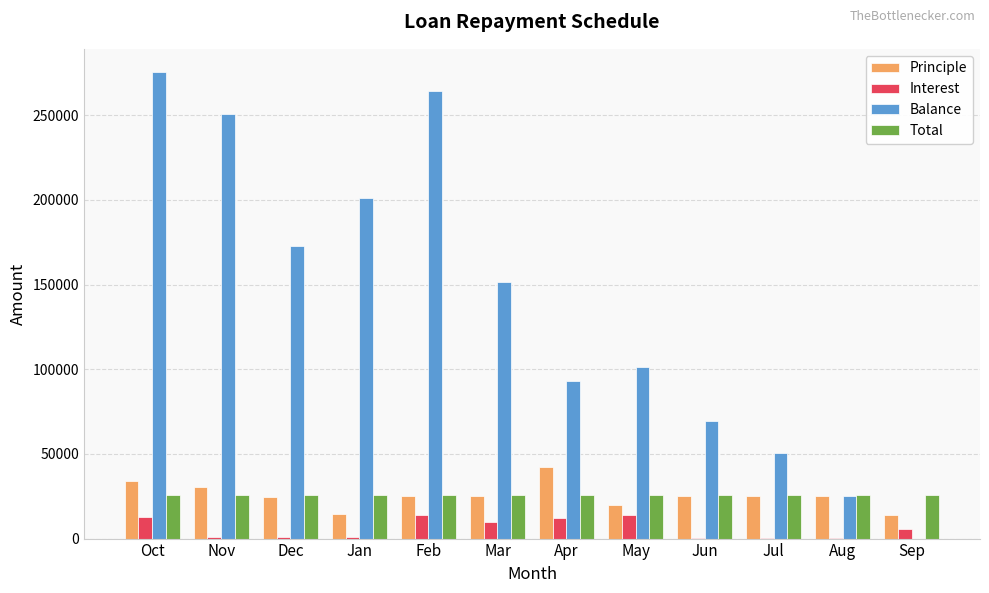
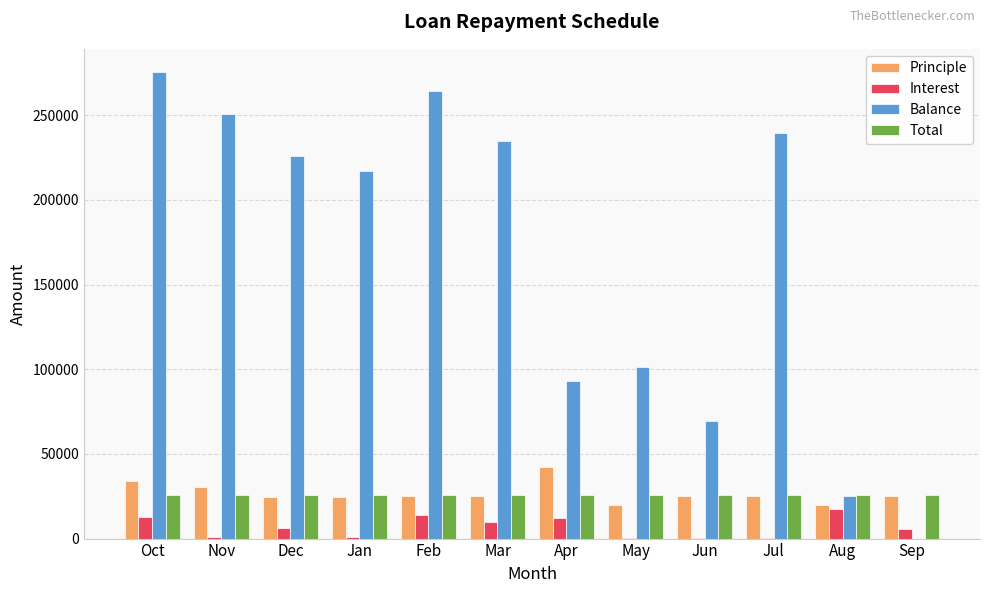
Interest, Dec: 1000 -> 6000
Balance, Dec: 173000 -> 226000
Principle, Jan: 15000 -> 25000
Balance, Jan: 201000 -> 217000
Balance, Mar: 151000 -> 235000
Interest, May: 14000 -> 0
Balance, Jul: 51000 -> 239000
Principle, Aug: 25000 -> 20000
Interest, Aug: 0 -> 18000
Principle, Sep: 14000 -> 25000
